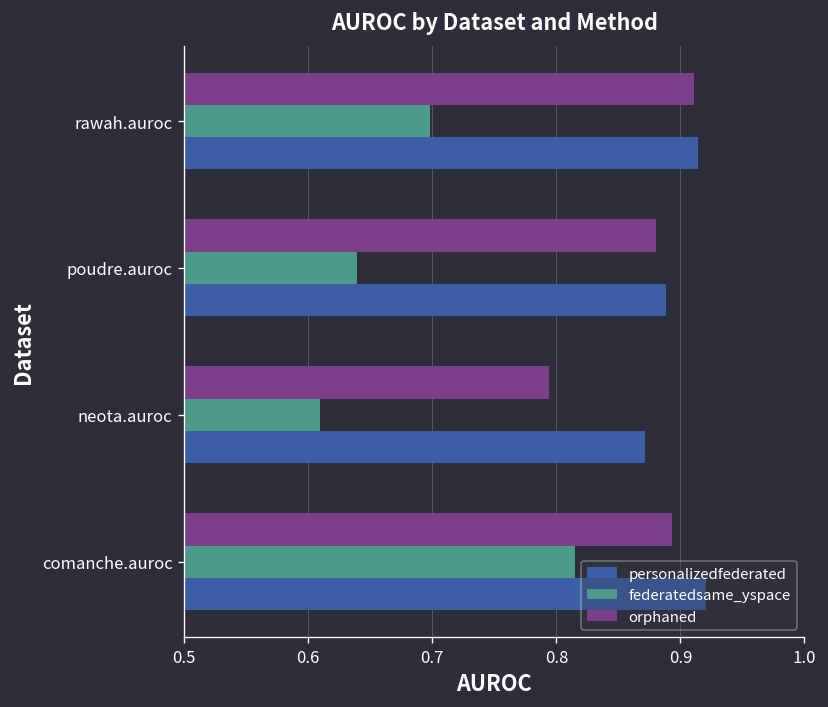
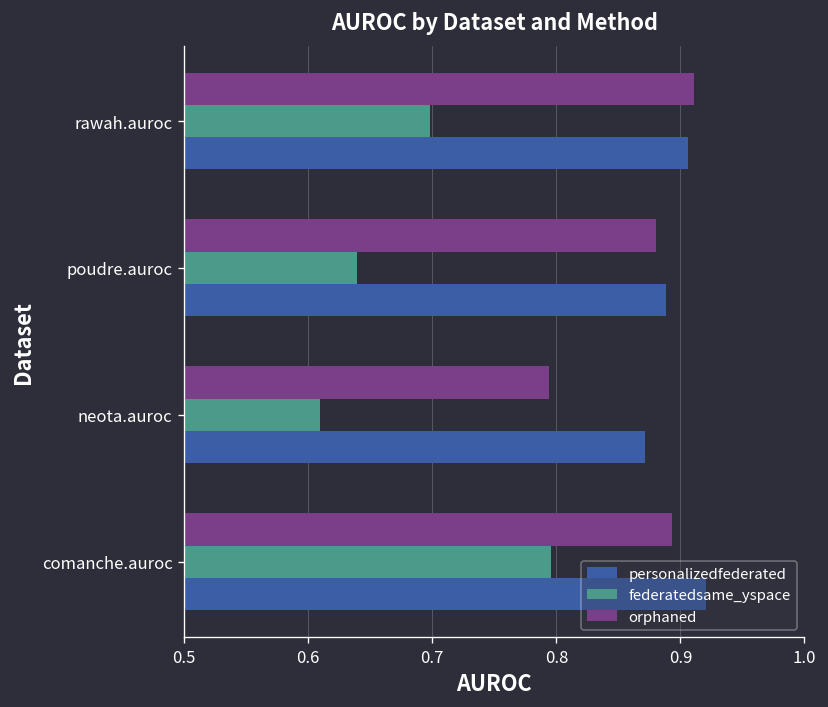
personalizedfederated, rawah.auroc: 0.914 -> 0.906
federatedsame_yspace, comanche.auroc: 0.815 -> 0.796
